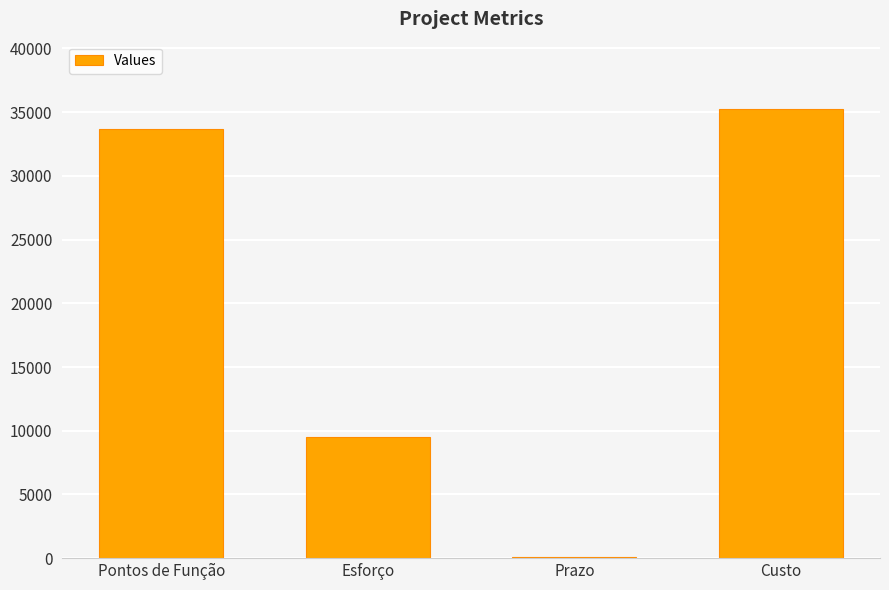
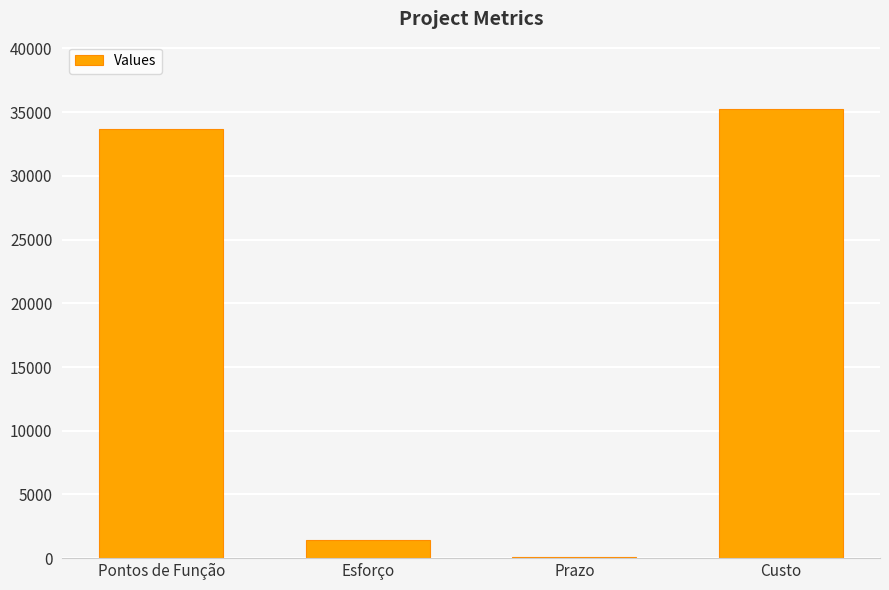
Esforço: 9500 -> 1400
